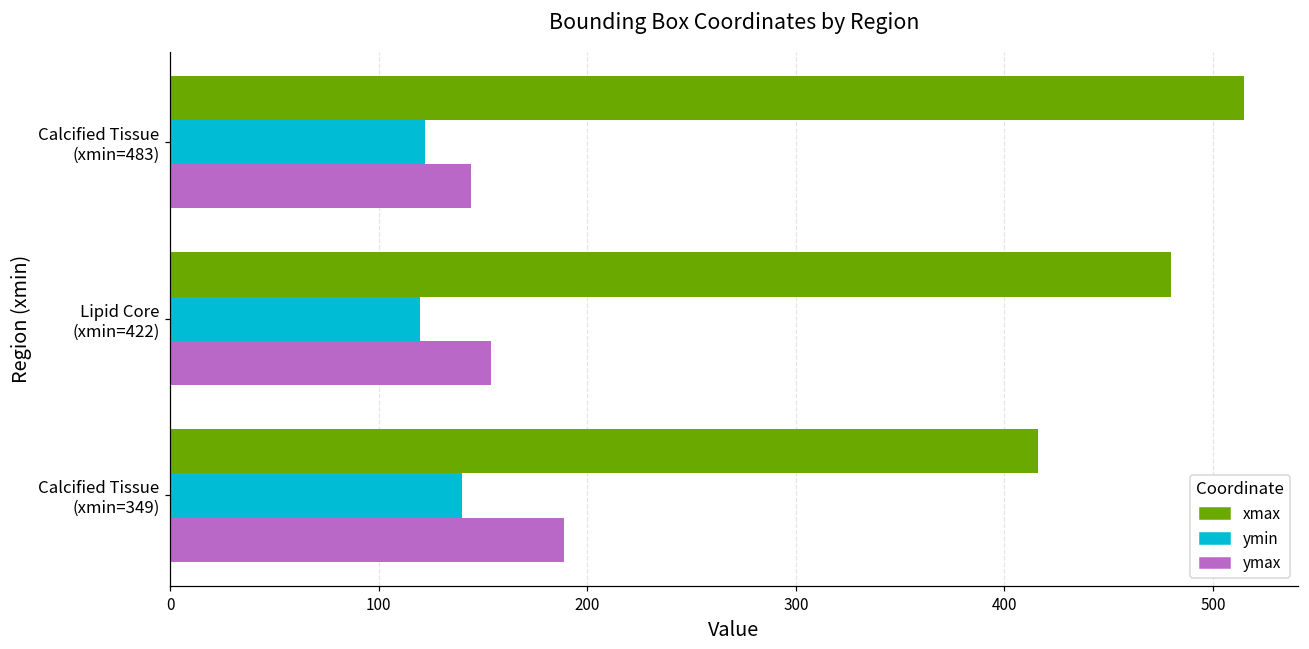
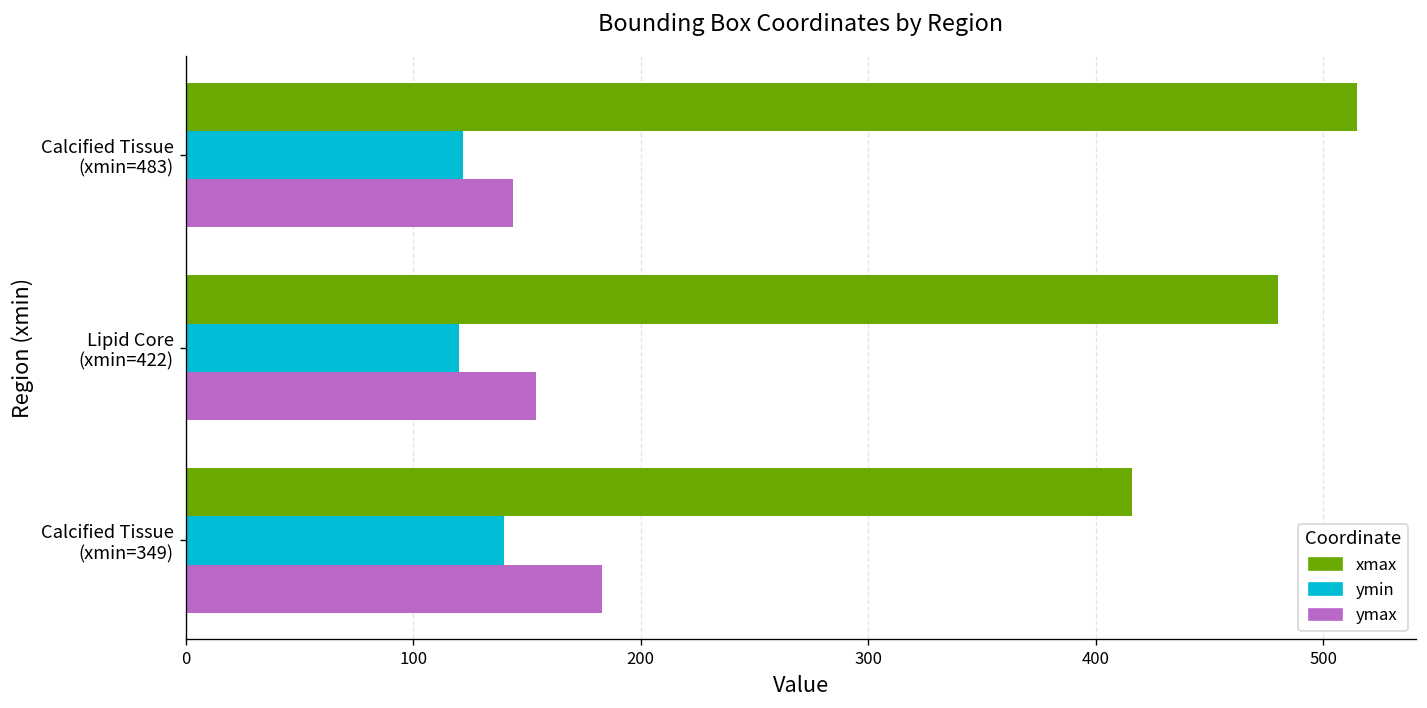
ymax, Calcified Tissue (xmin=349): 189 -> 183
